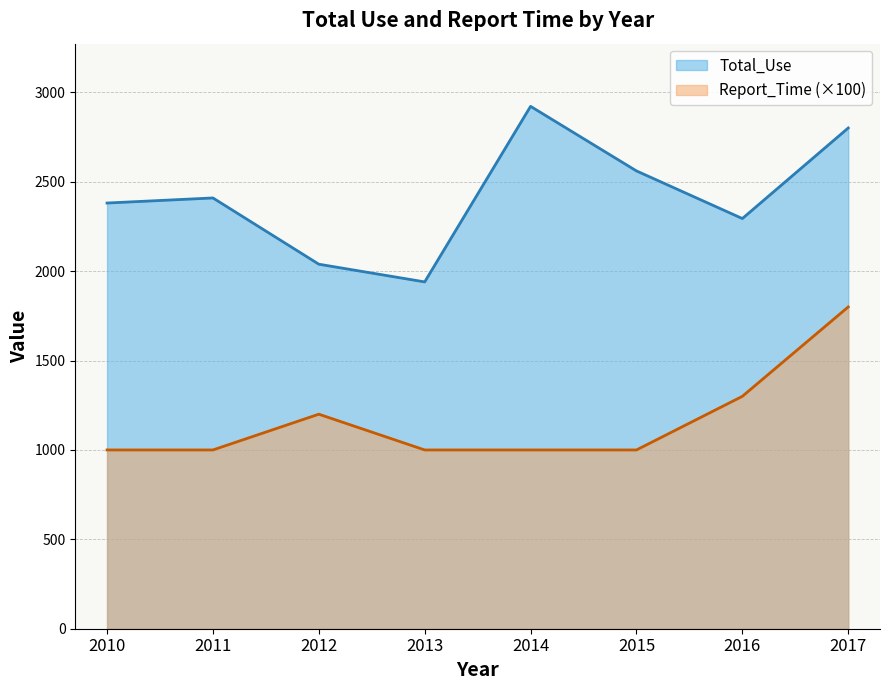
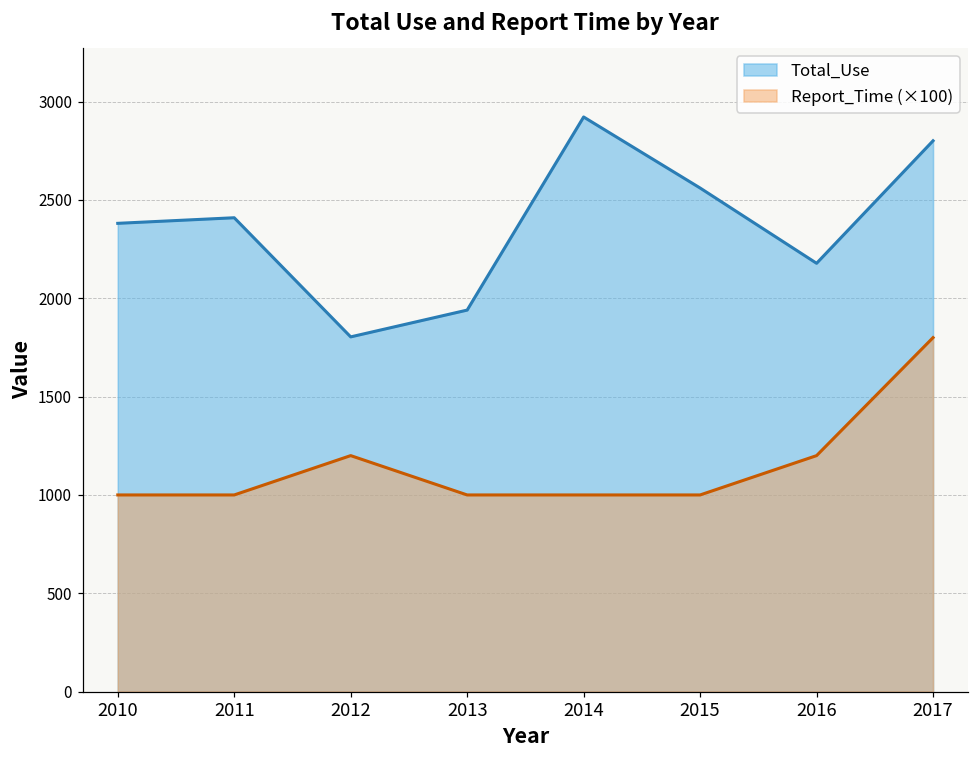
Total_Use, 2012: 2040 -> 1800
Total_Use, 2016: 2290 -> 2180
Report_Time (×100), 2016: 1300 -> 1200
